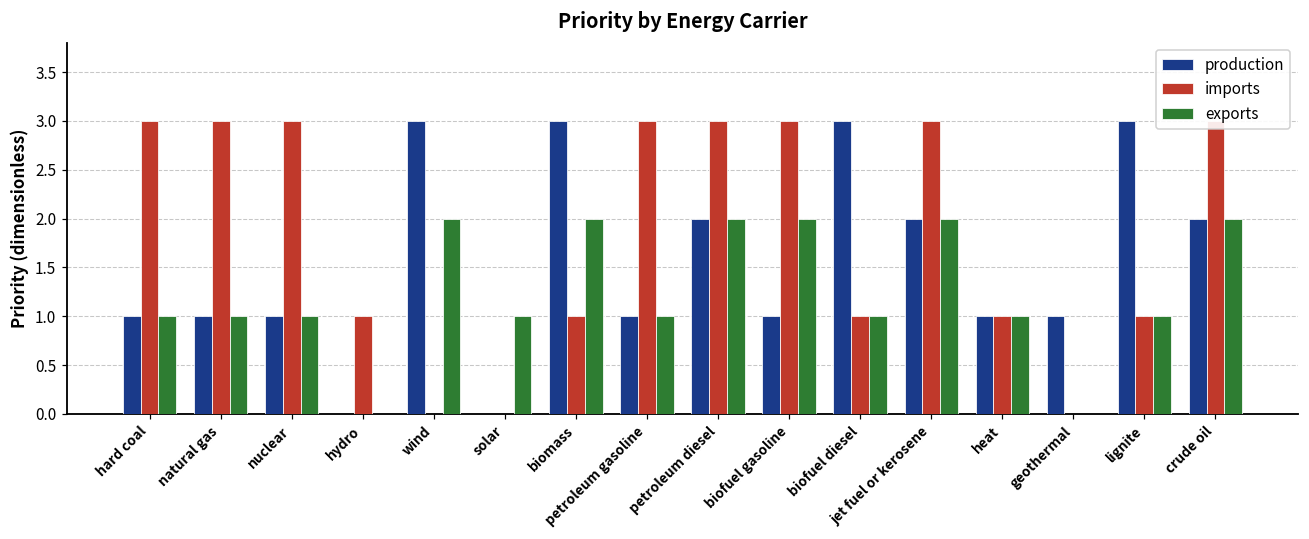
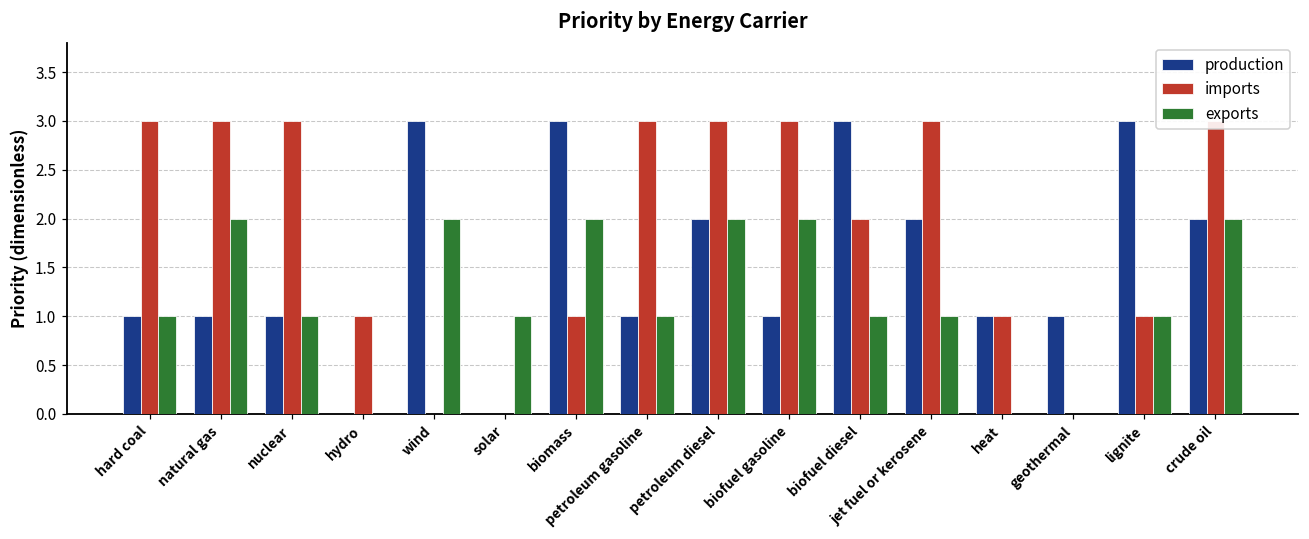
exports, natural gas: 1 -> 2
imports, biofuel diesel: 1 -> 2
exports, jet fuel or kerosene: 2 -> 1
exports, heat: 1 -> 0
